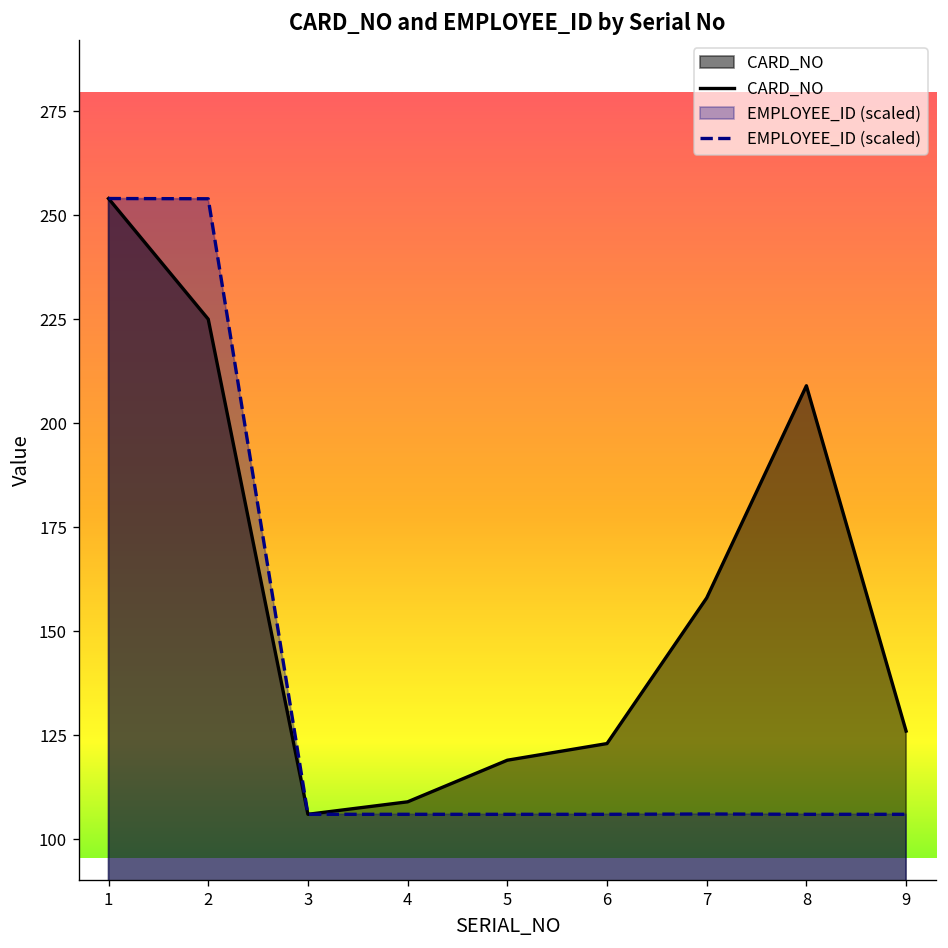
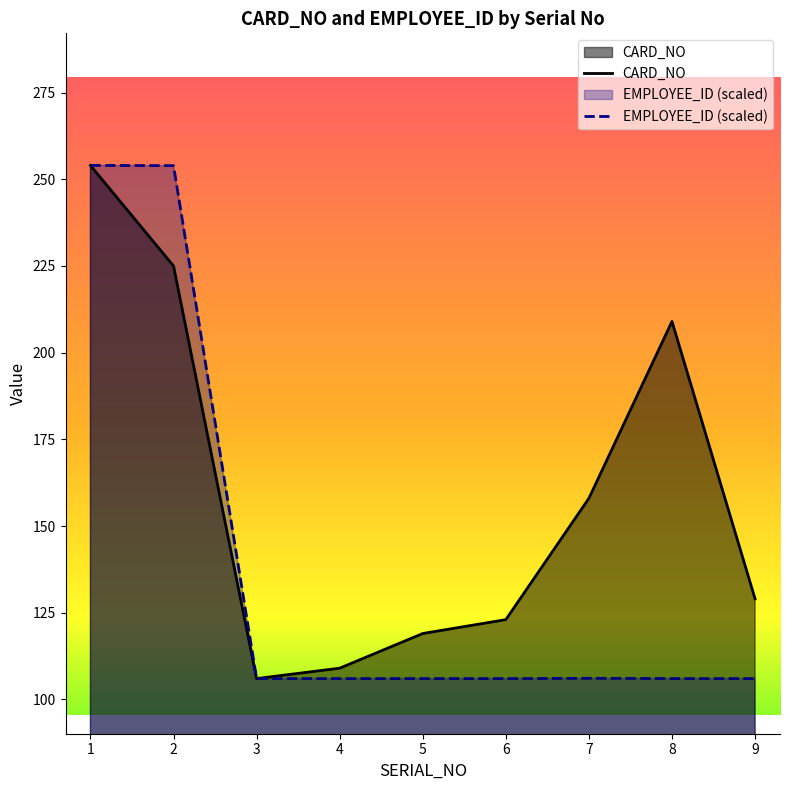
CARD_NO, 9: 126 -> 129
